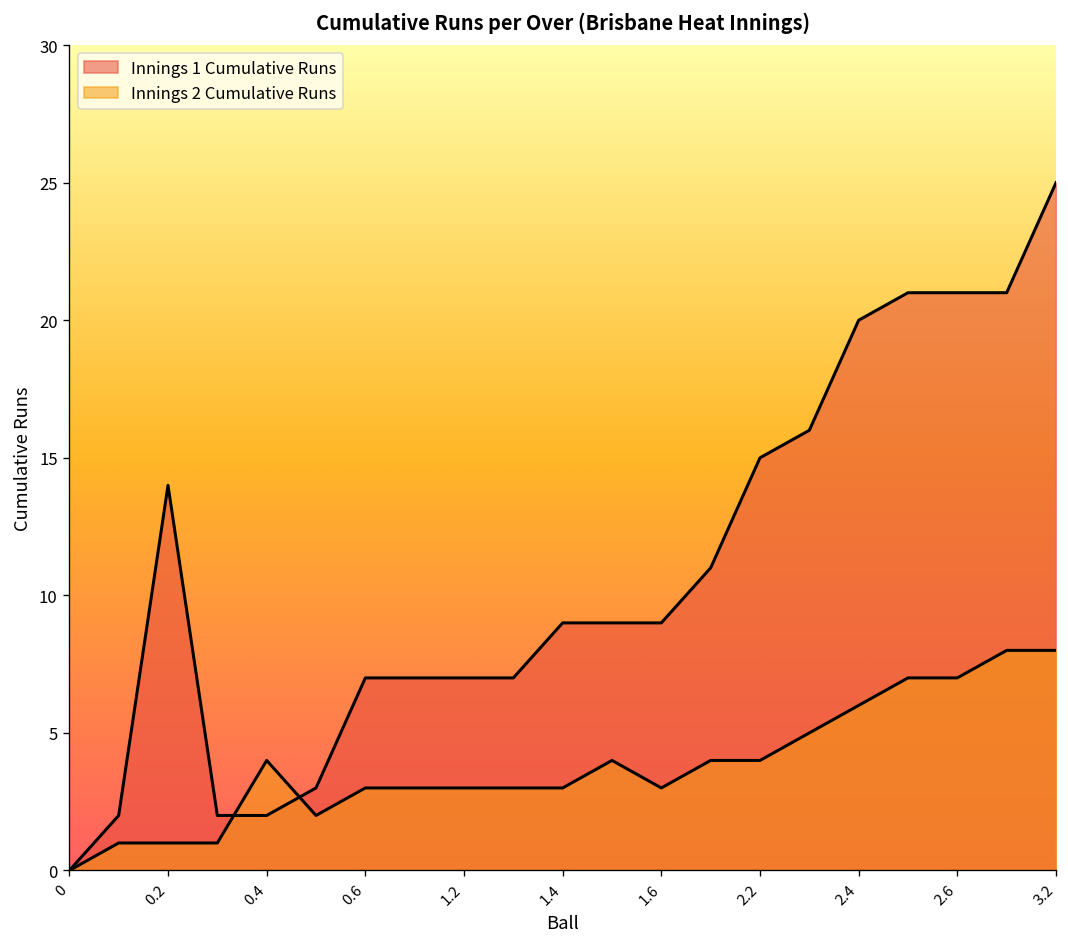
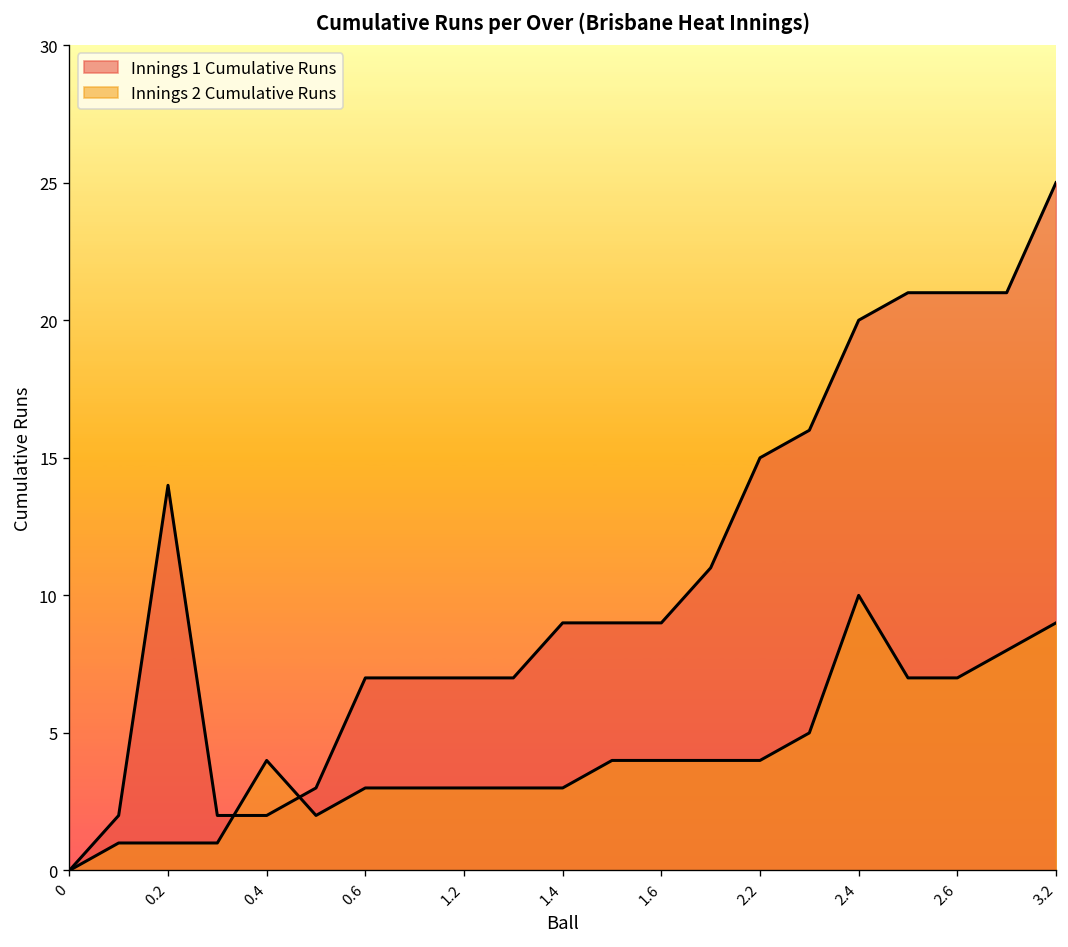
Innings 2 Cumulative Runs, 1.6: 3 -> 4
Innings 2 Cumulative Runs, 2.4: 6 -> 10
Innings 2 Cumulative Runs, 3.2: 8 -> 9
